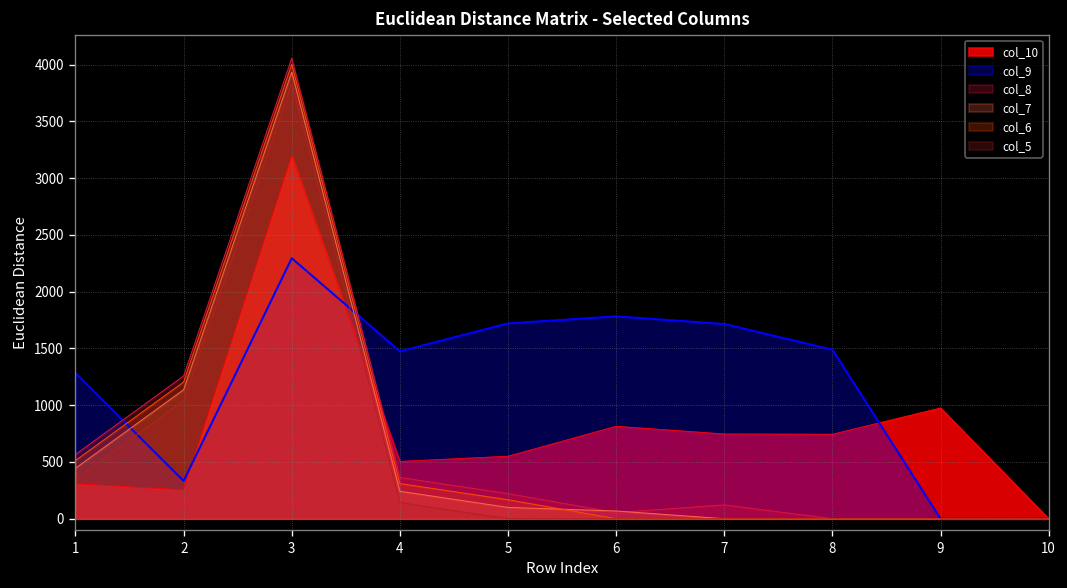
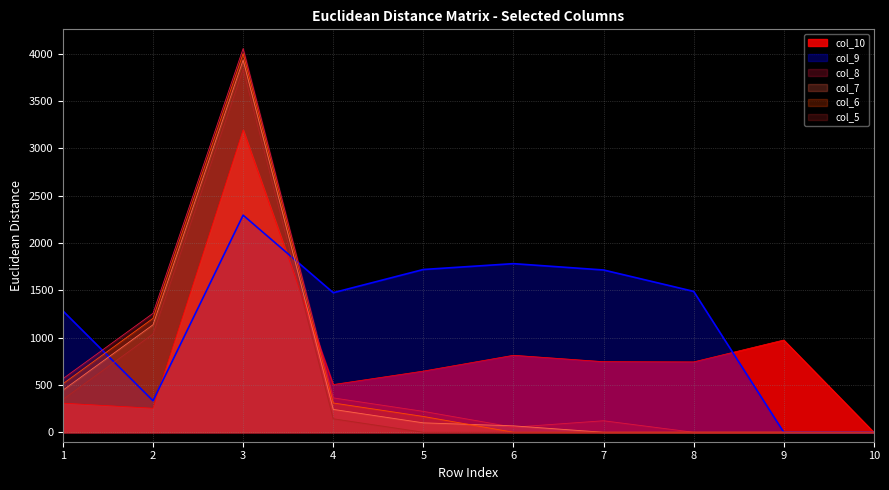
col_10, 5: 550 -> 650
